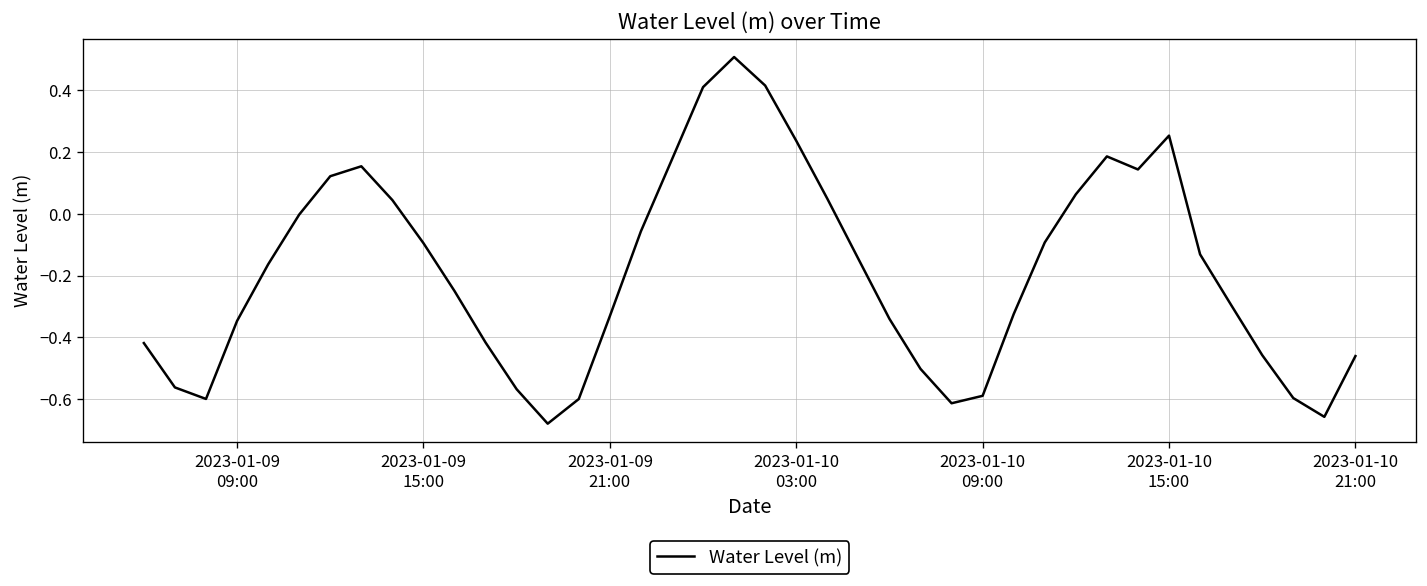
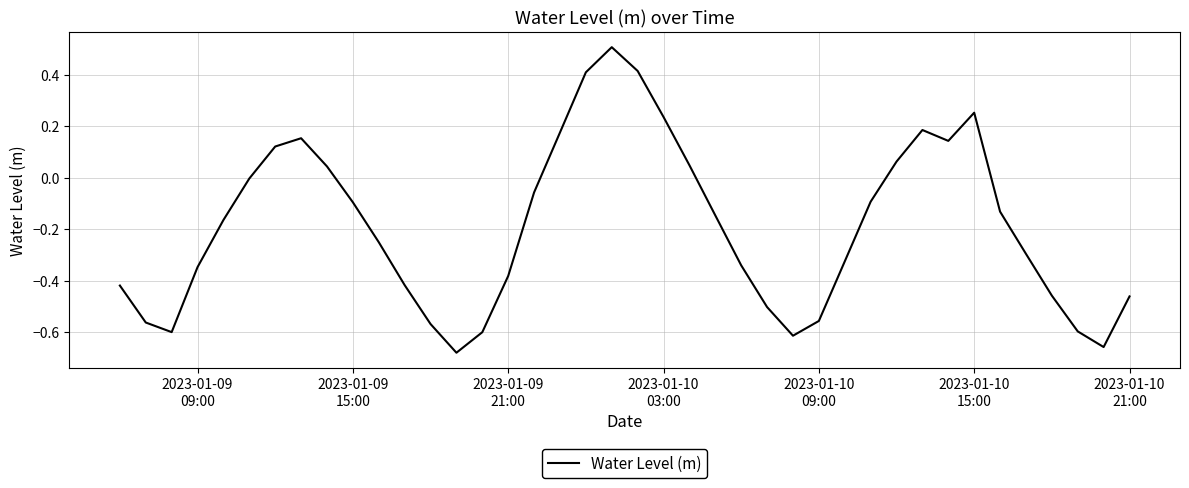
2023-01-09 21:00: -0.33 -> -0.38
2023-01-10 09:00: -0.59 -> -0.56
